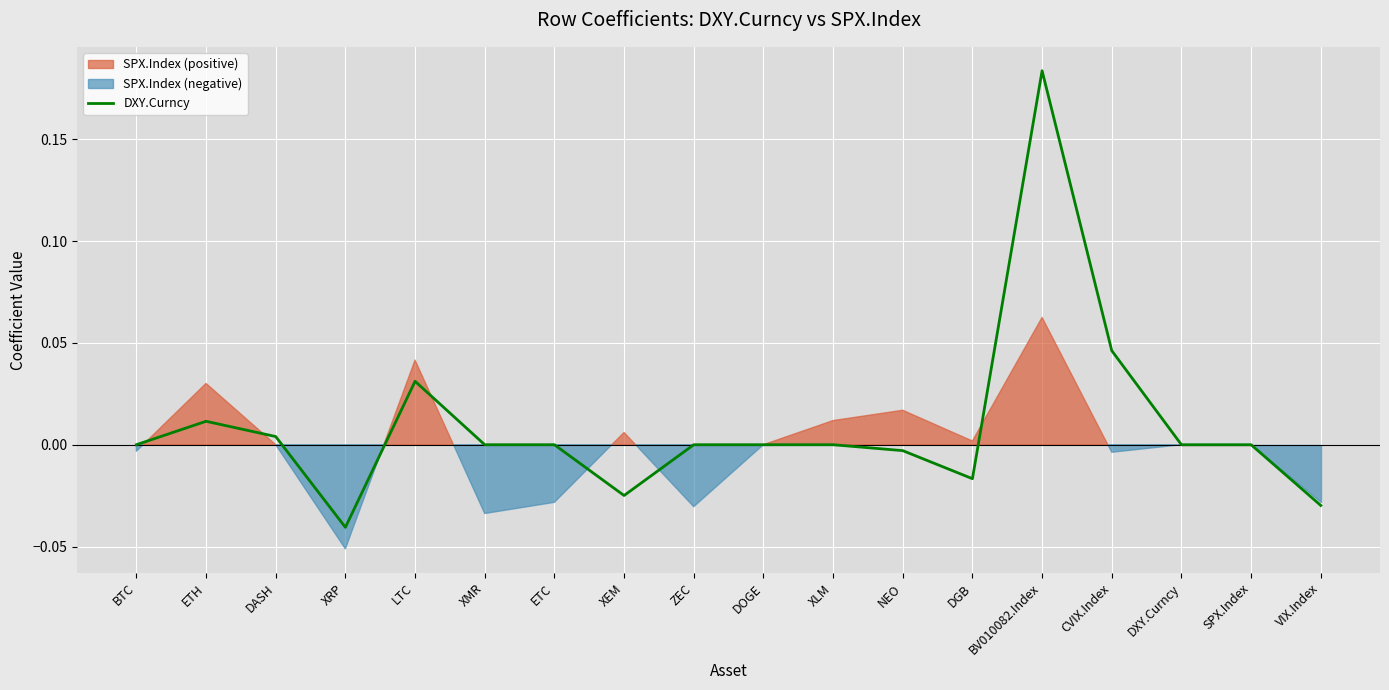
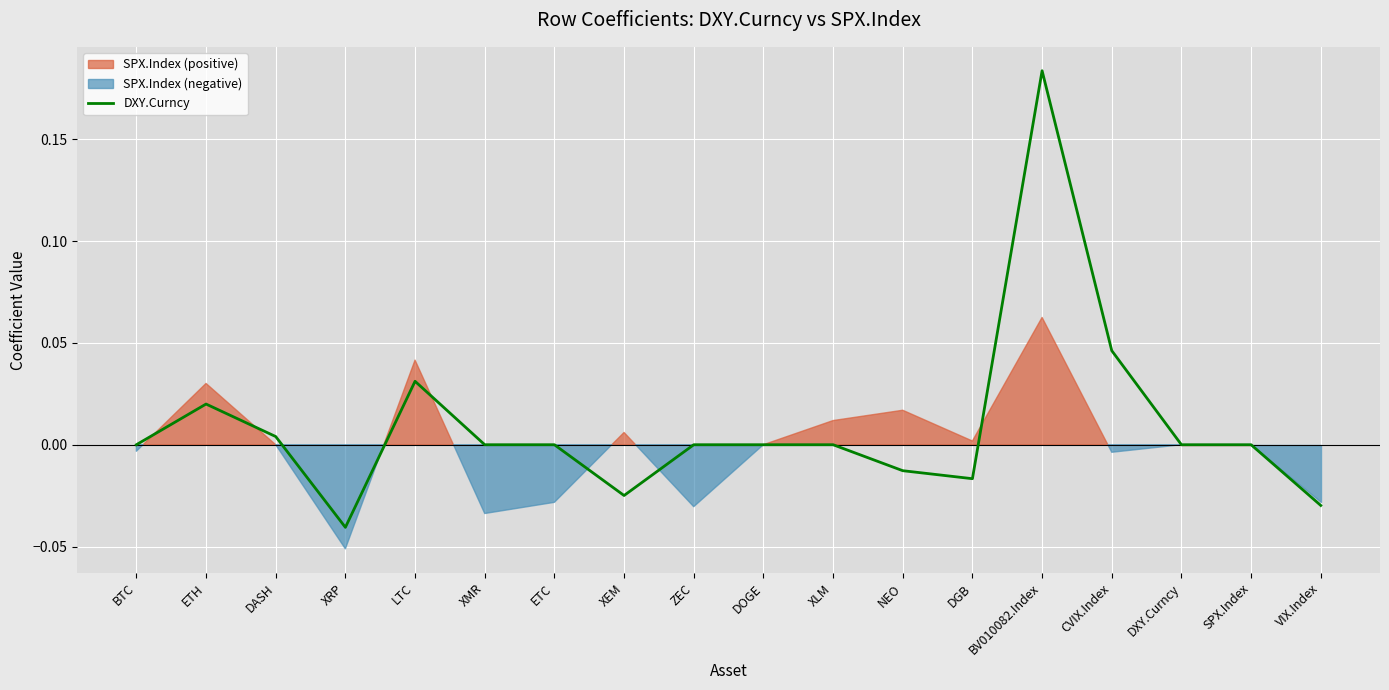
ETH: 0.012 -> 0.020
NEO: -0.003 -> -0.013
